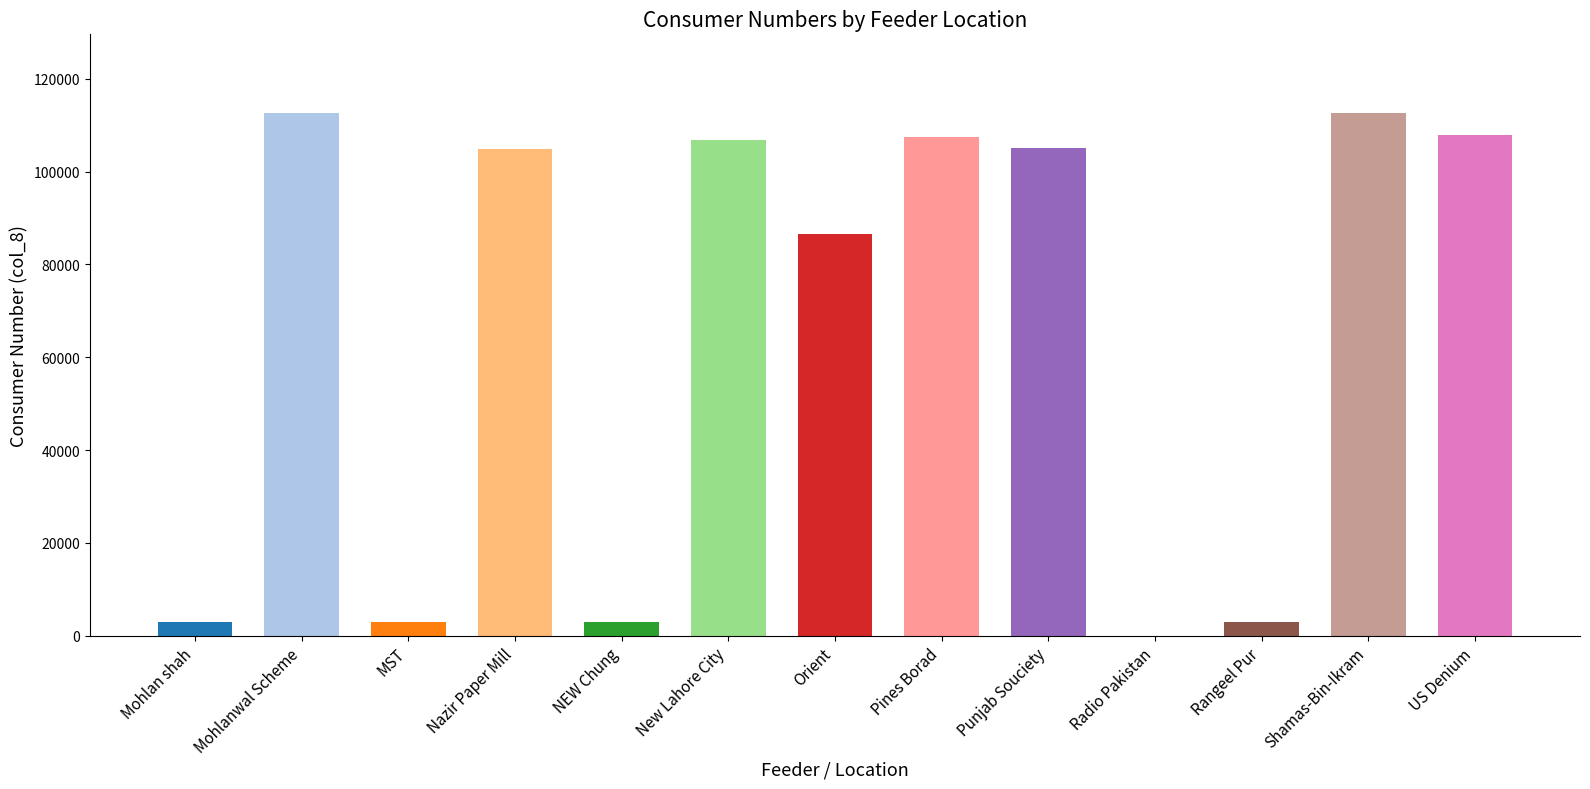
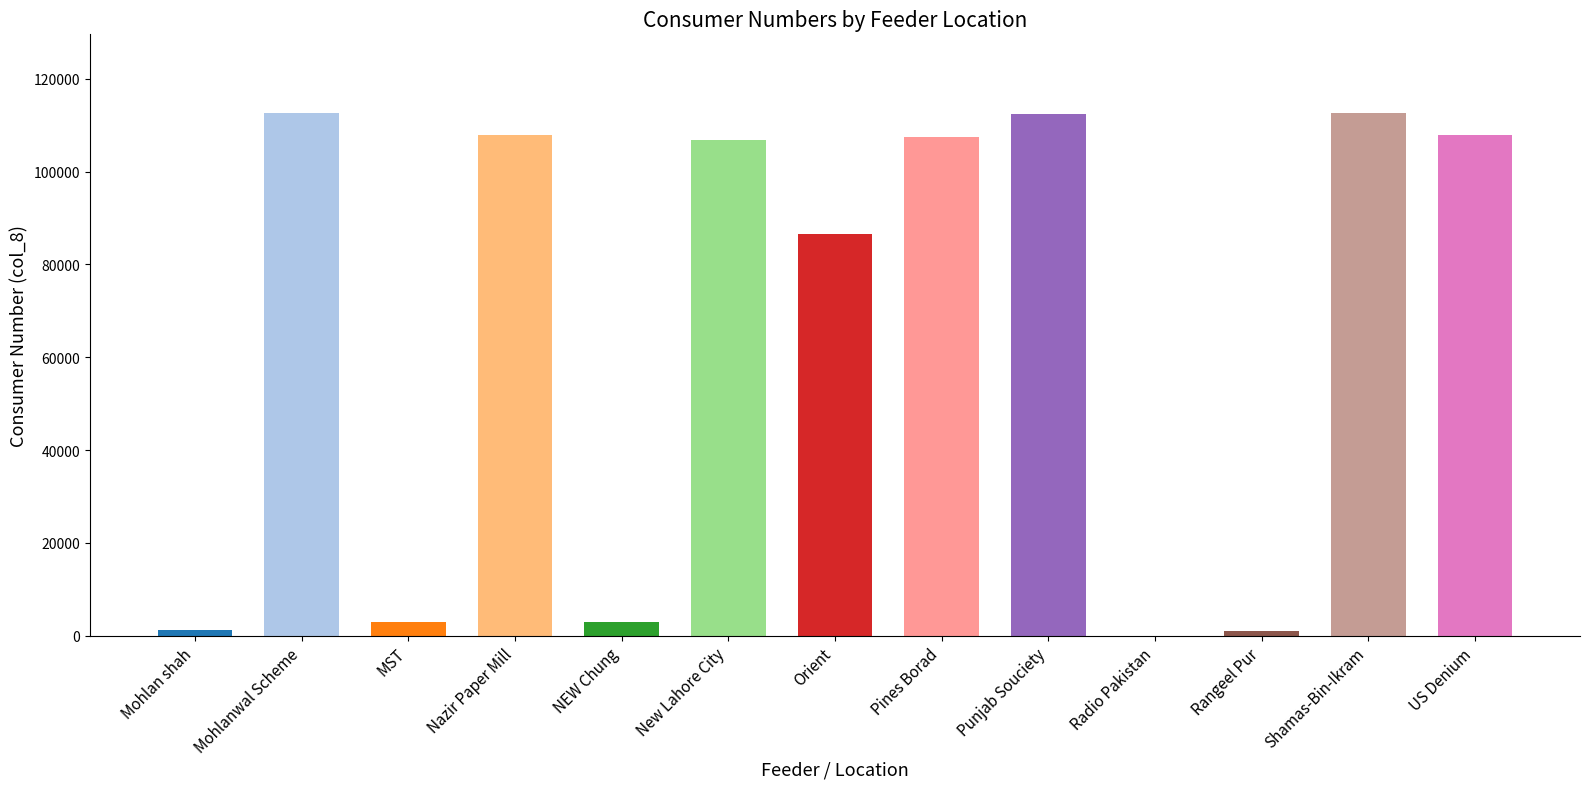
Mohlan shah: 3000 -> 1000
Nazir Paper Mill: 105000 -> 108000
Punjab Souciety: 105000 -> 112000
Rangeel Pur: 3000 -> 1000
